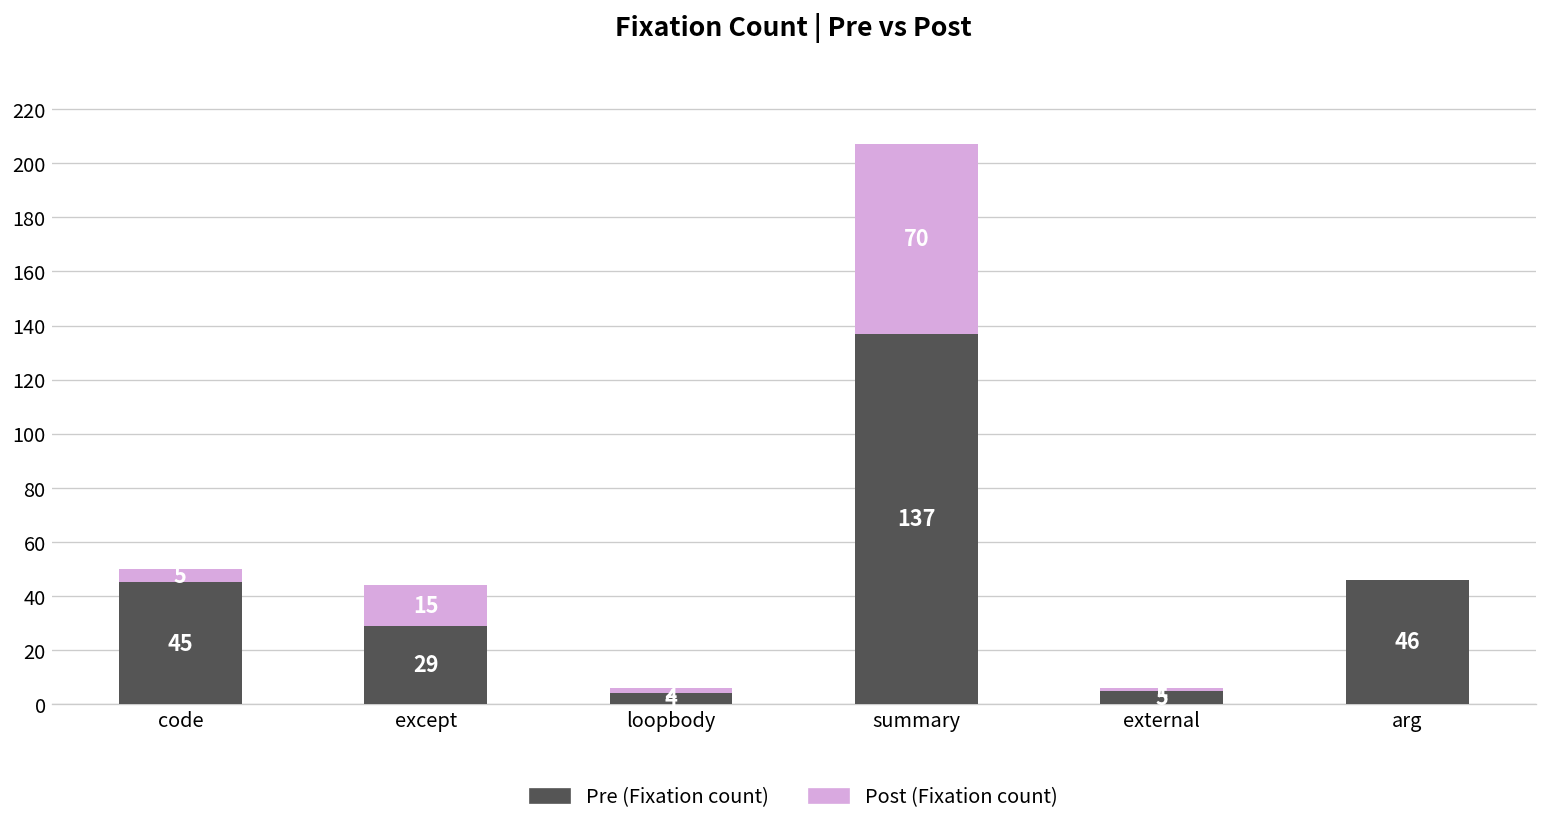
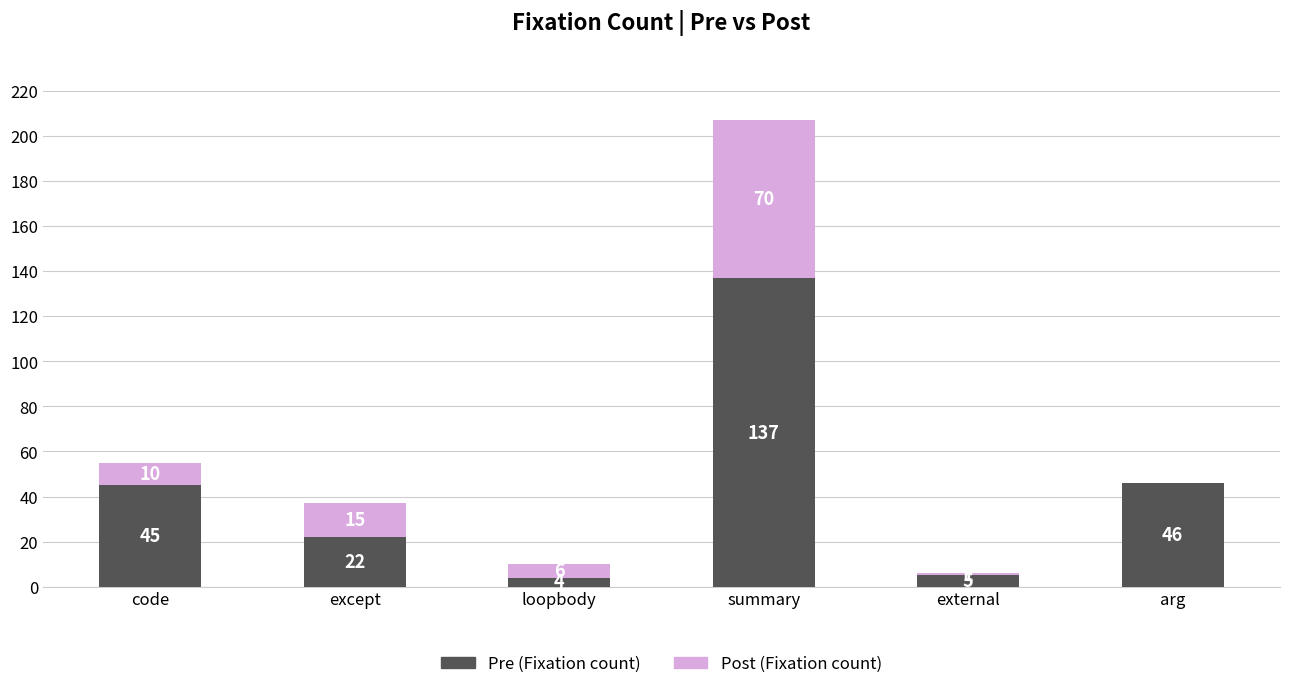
Post (Fixation count), code: 5 -> 10
Pre (Fixation count), except: 29 -> 22
Post (Fixation count), loopbody: 2 -> 6
